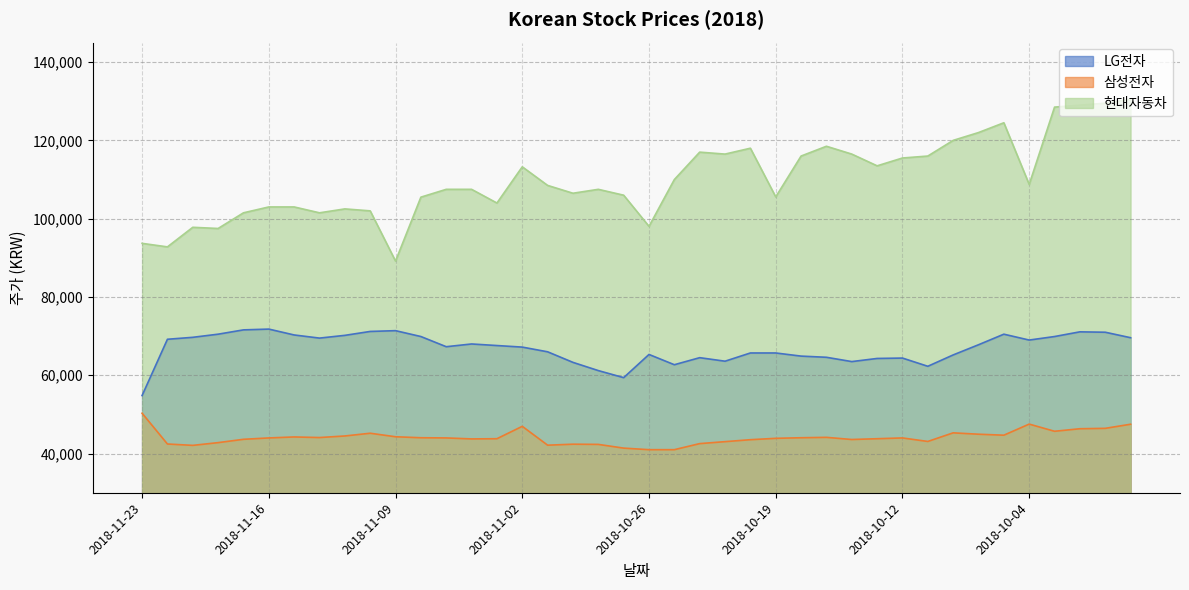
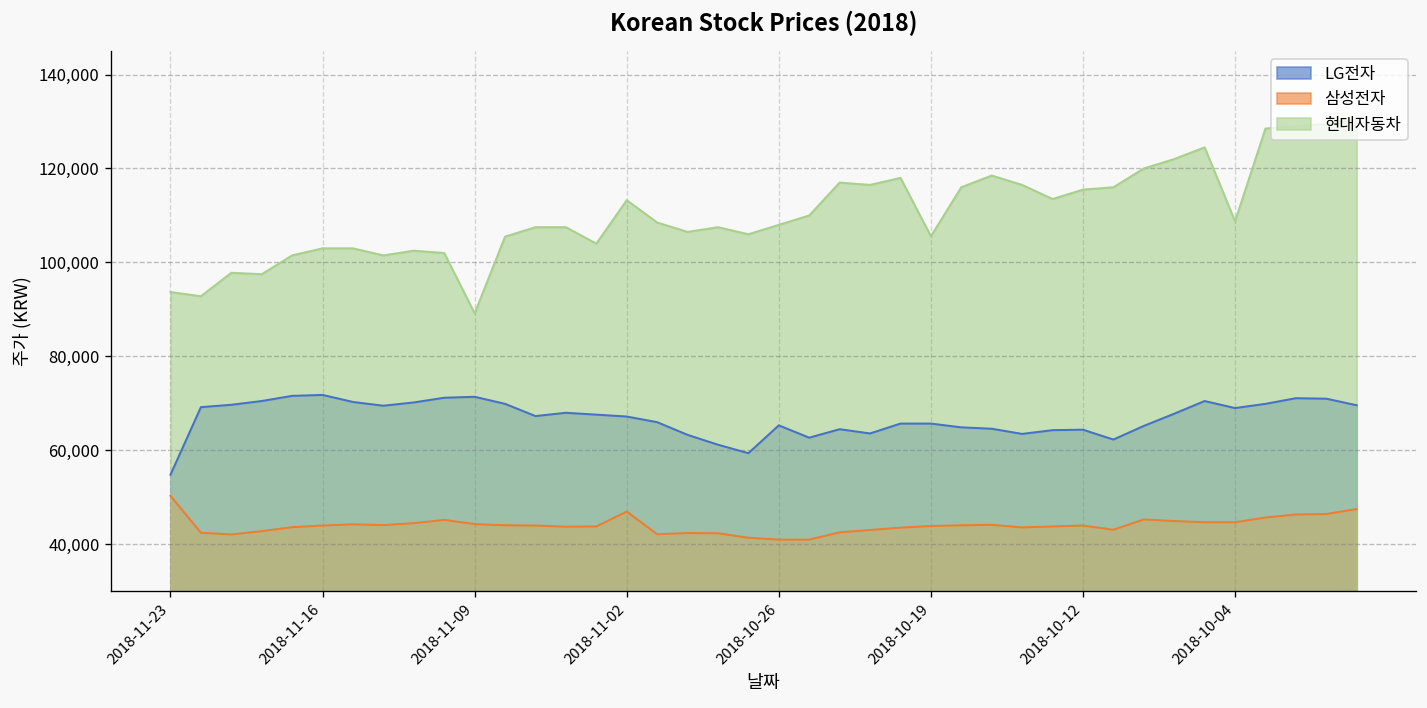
현대자동차, 2018-10-26: 98,000 -> 108,000
삼성전자, 2018-10-04: 48,000 -> 45,000
